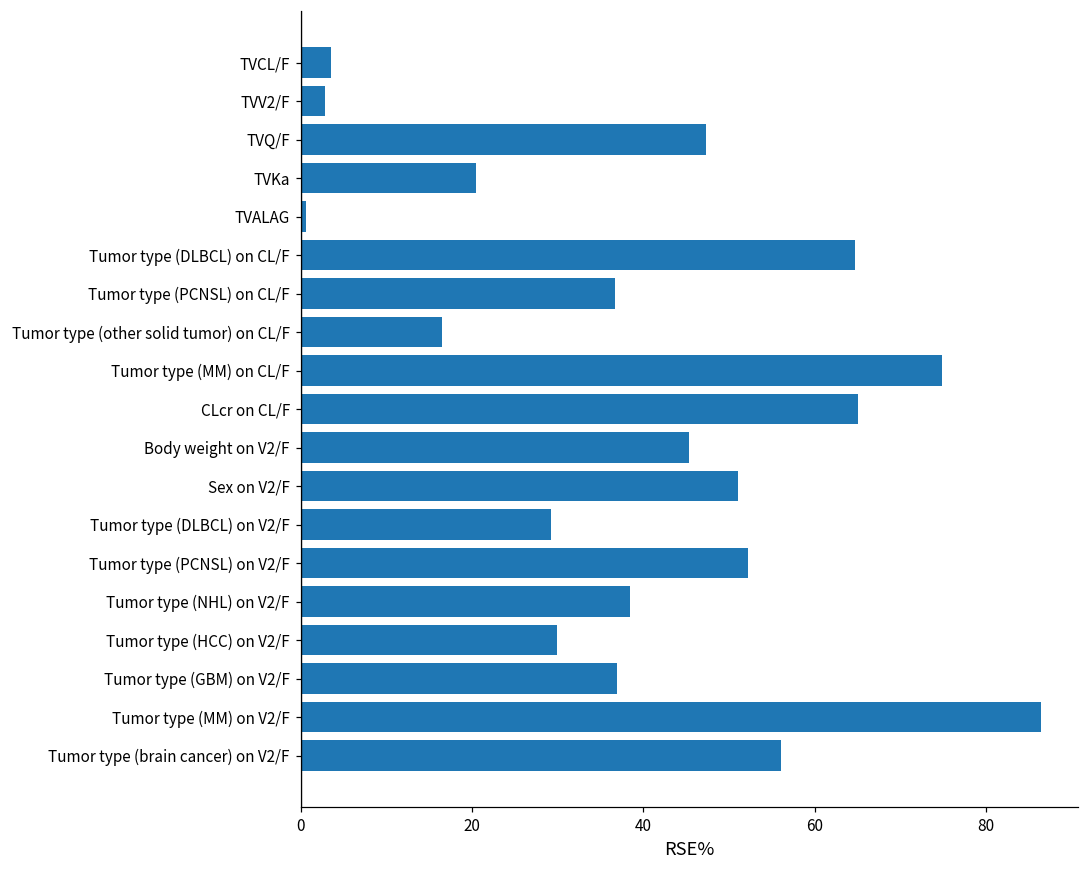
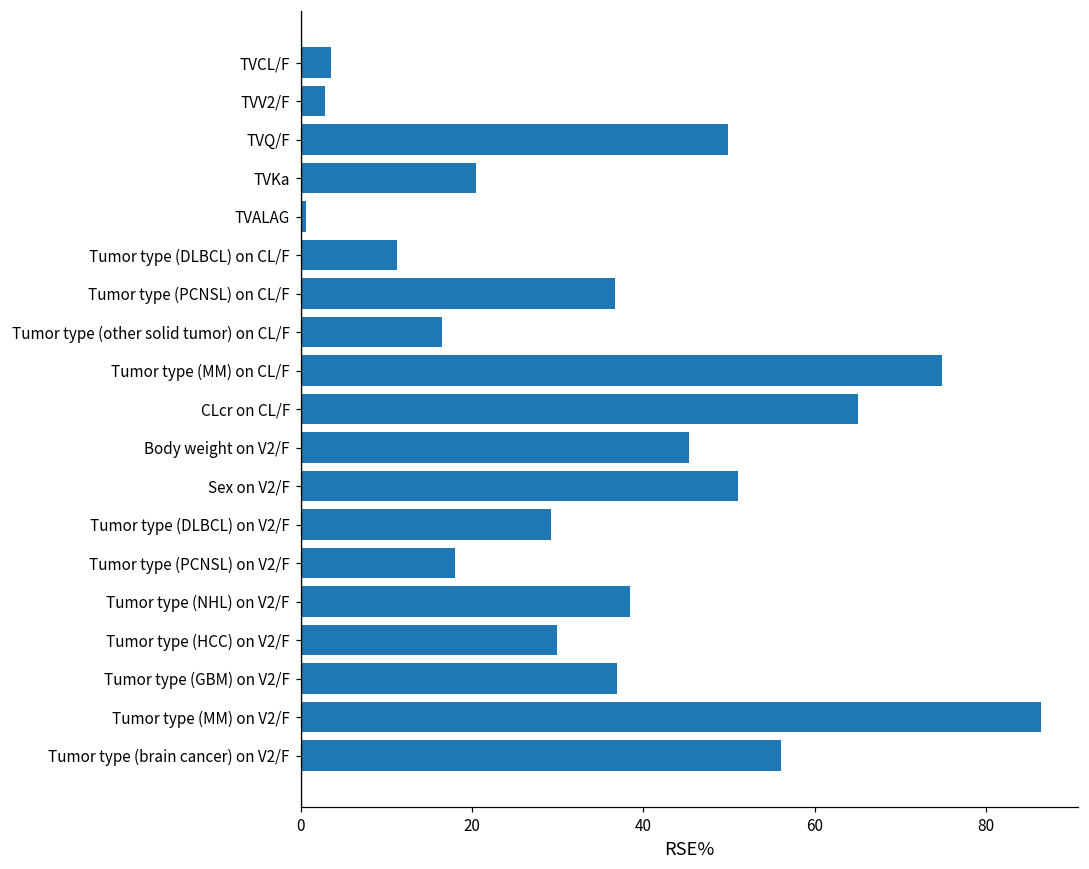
TVQ/F: 47 -> 50
Tumor type (DLBCL) on CL/F: 65 -> 11
Tumor type (PCNSL) on V2/F: 52 -> 18
